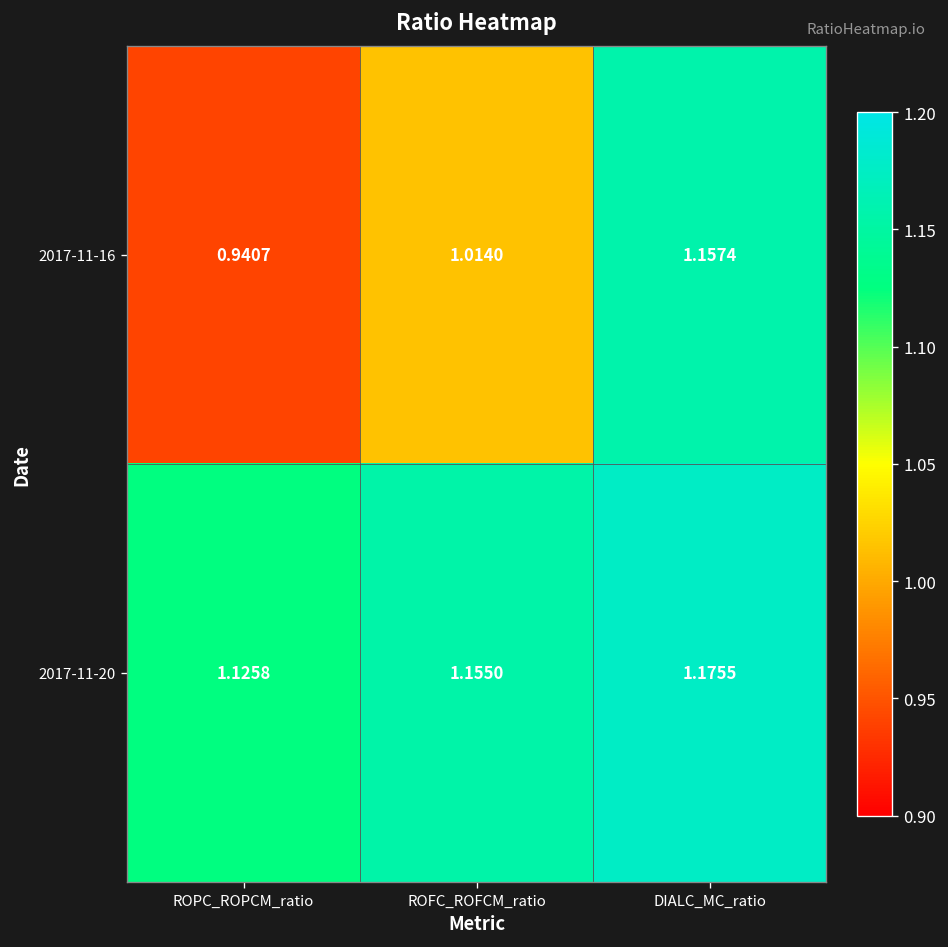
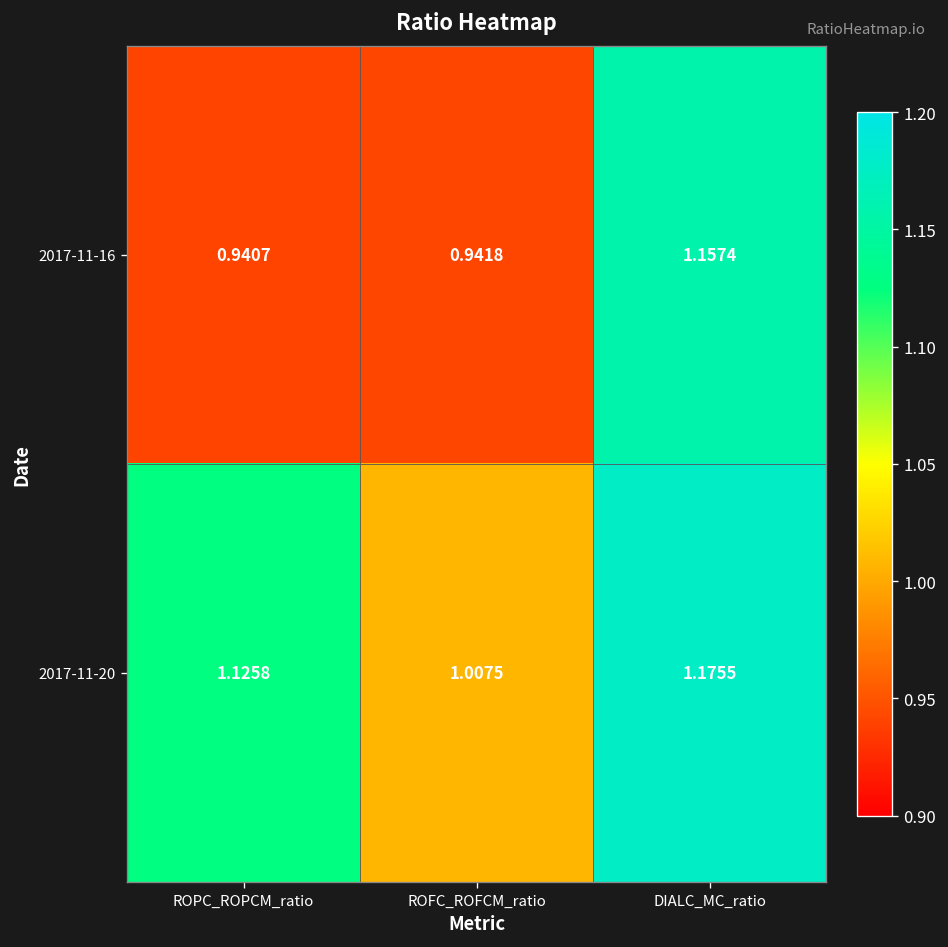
2017-11-16, ROFC_ROFCM_ratio: 1.0140 -> 0.9418
2017-11-20, ROFC_ROFCM_ratio: 1.1550 -> 1.0075
